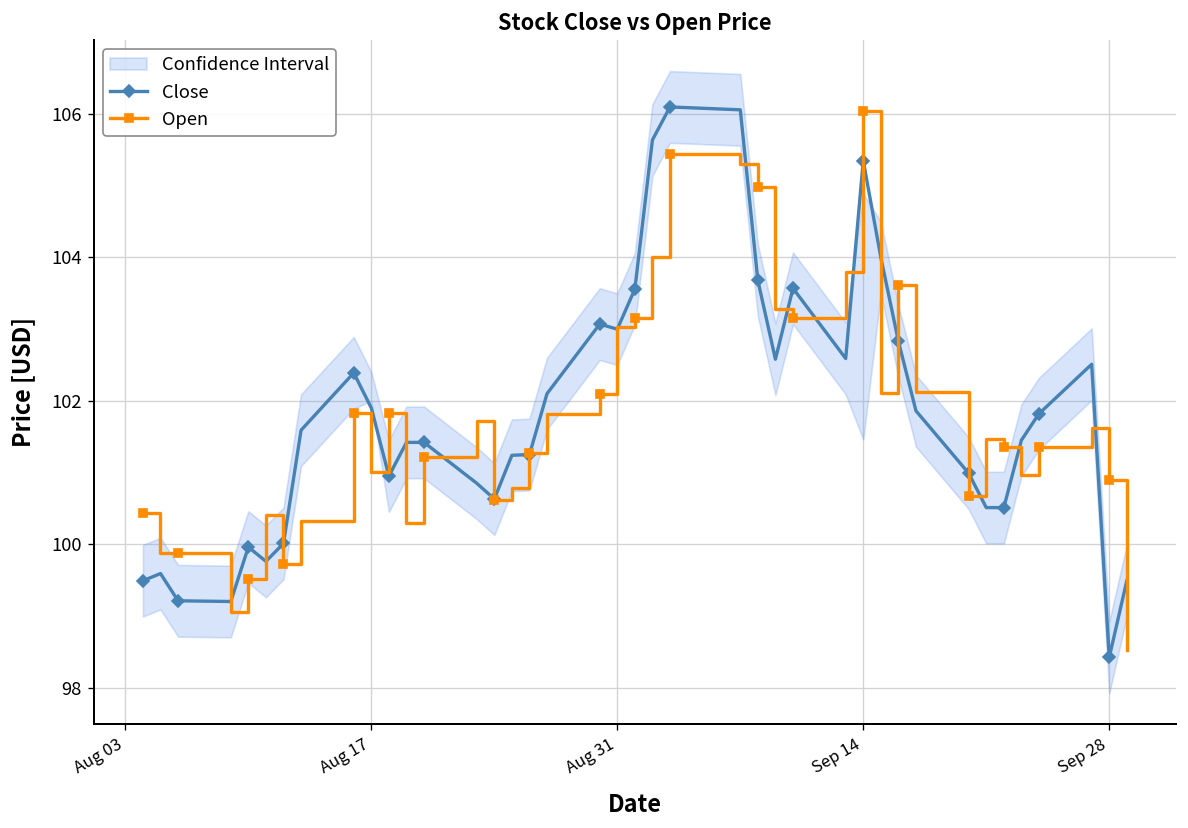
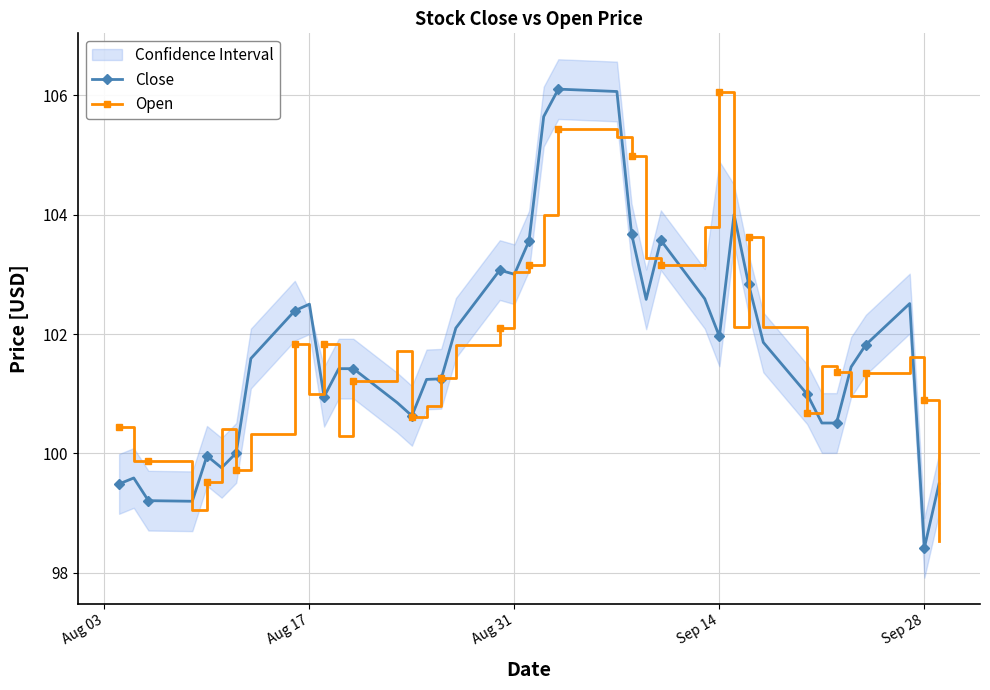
Close, Aug 17: 101.9 -> 102.5
Close, Sep 14: 105.4 -> 102.0
